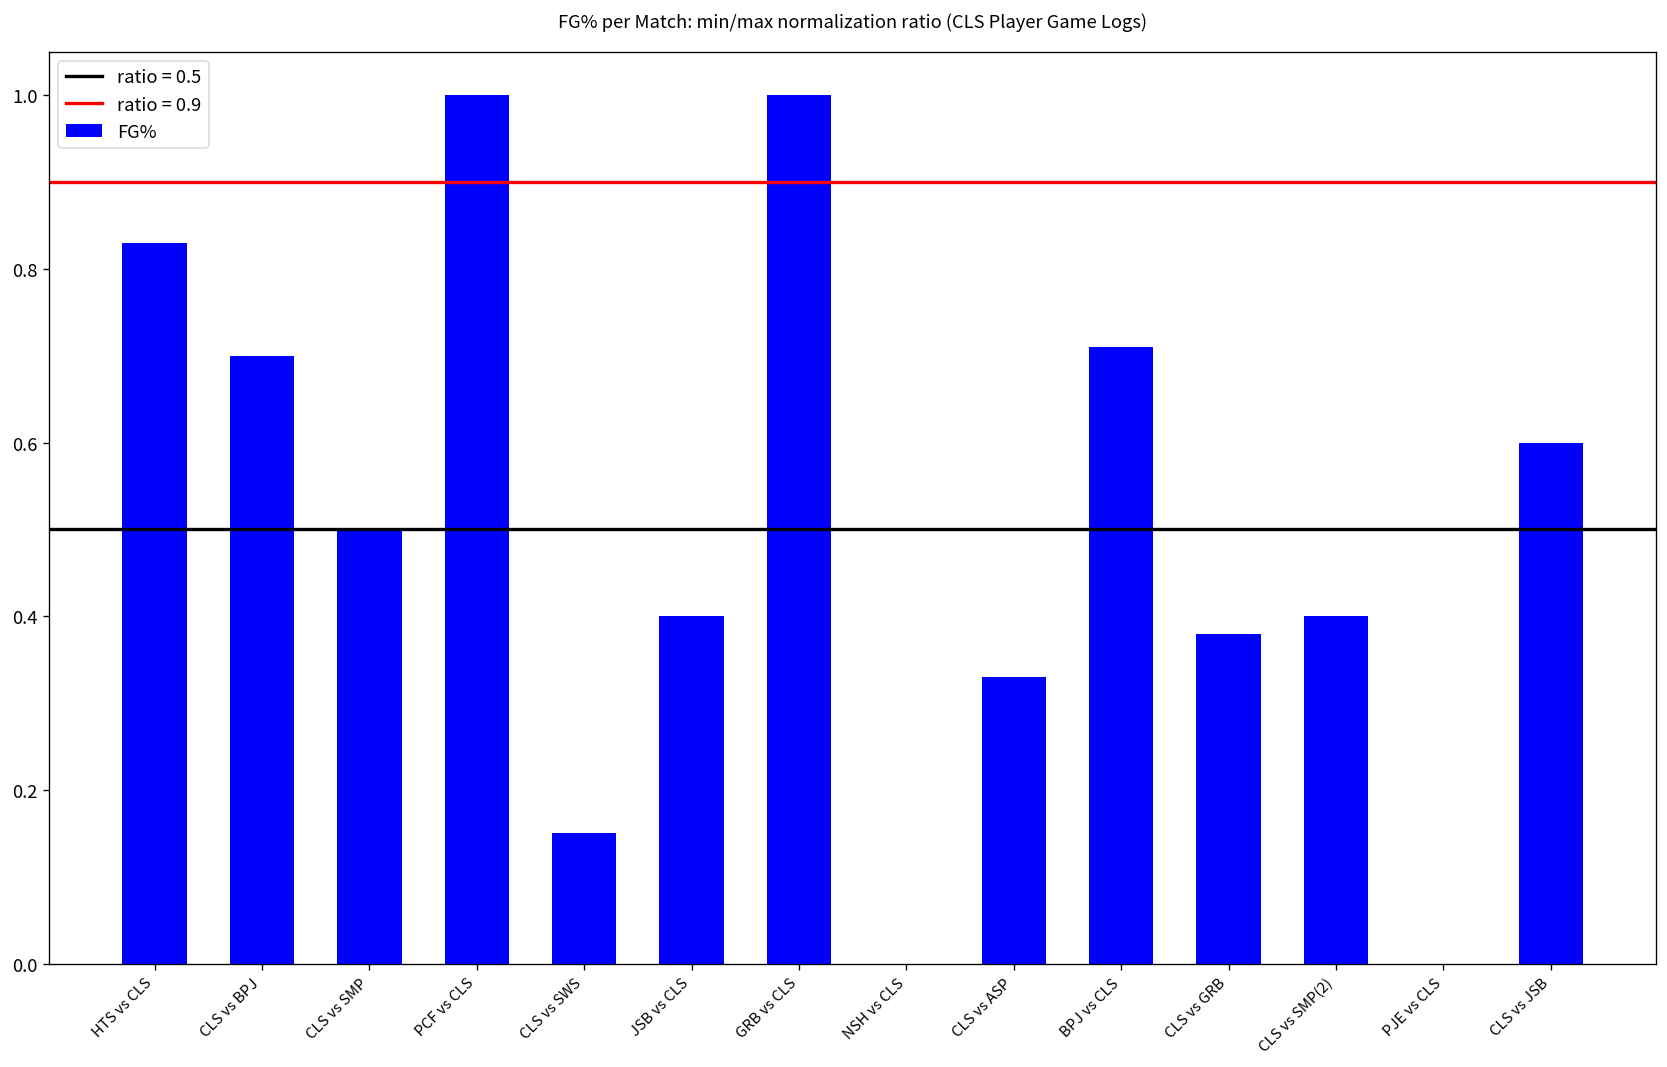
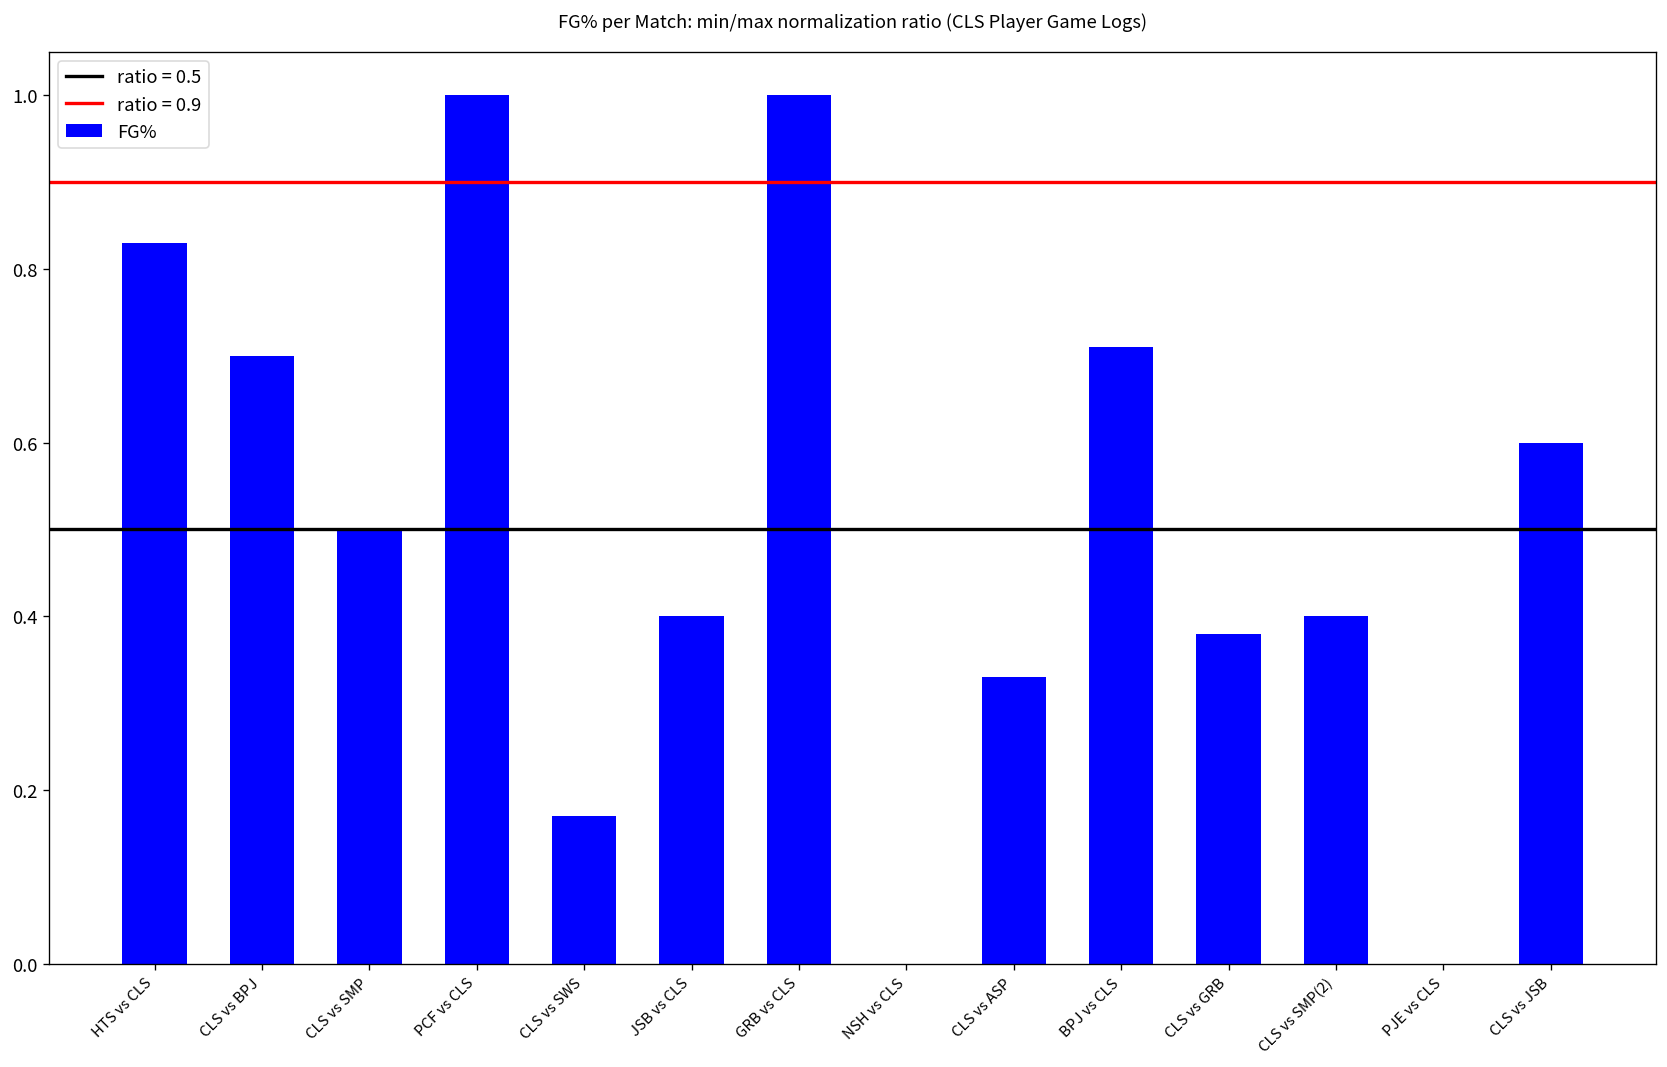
CLS vs SWS: 0.15 -> 0.17
